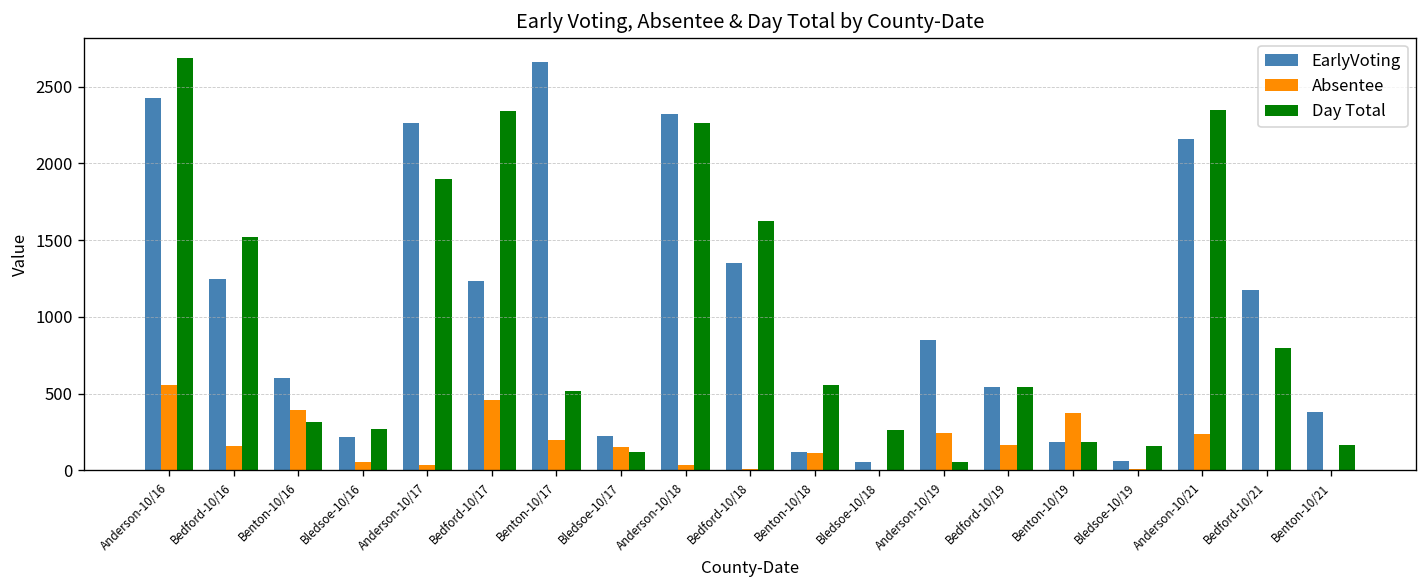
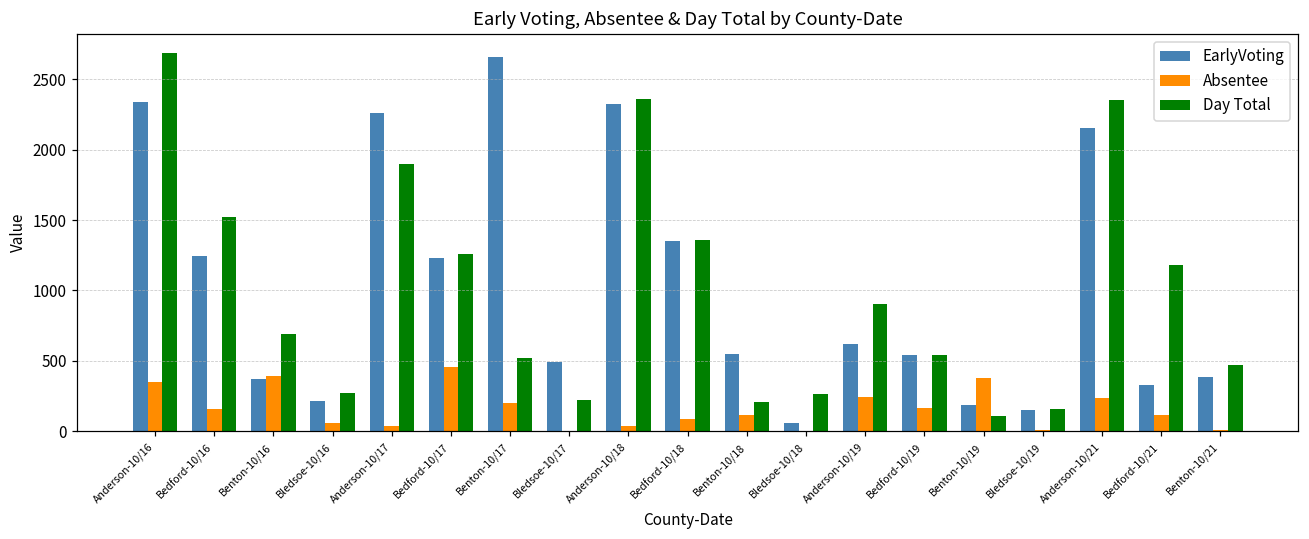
EarlyVoting, Anderson-10/16: 2430 -> 2340
Absentee, Anderson-10/16: 560 -> 350
EarlyVoting, Benton-10/16: 600 -> 370
Day Total, Benton-10/16: 320 -> 690
Day Total, Bedford-10/17: 2340 -> 1260
EarlyVoting, Bledsoe-10/17: 220 -> 490
Absentee, Bledsoe-10/17: 150 -> 0
Day Total, Bledsoe-10/17: 120 -> 220
Day Total, Anderson-10/18: 2260 -> 2360
Absentee, Bedford-10/18: 10 -> 90
Day Total, Bedford-10/18: 1620 -> 1360
EarlyVoting, Benton-10/18: 120 -> 550
Day Total, Benton-10/18: 550 -> 210
EarlyVoting, Anderson-10/19: 850 -> 620
Day Total, Anderson-10/19: 50 -> 910
Day Total, Benton-10/19: 190 -> 110
EarlyVoting, Bledsoe-10/19: 60 -> 150
EarlyVoting, Bedford-10/21: 1180 -> 330
Absentee, Bedford-10/21: 0 -> 120
Day Total, Bedford-10/21: 800 -> 1180
Day Total, Benton-10/21: 170 -> 470
